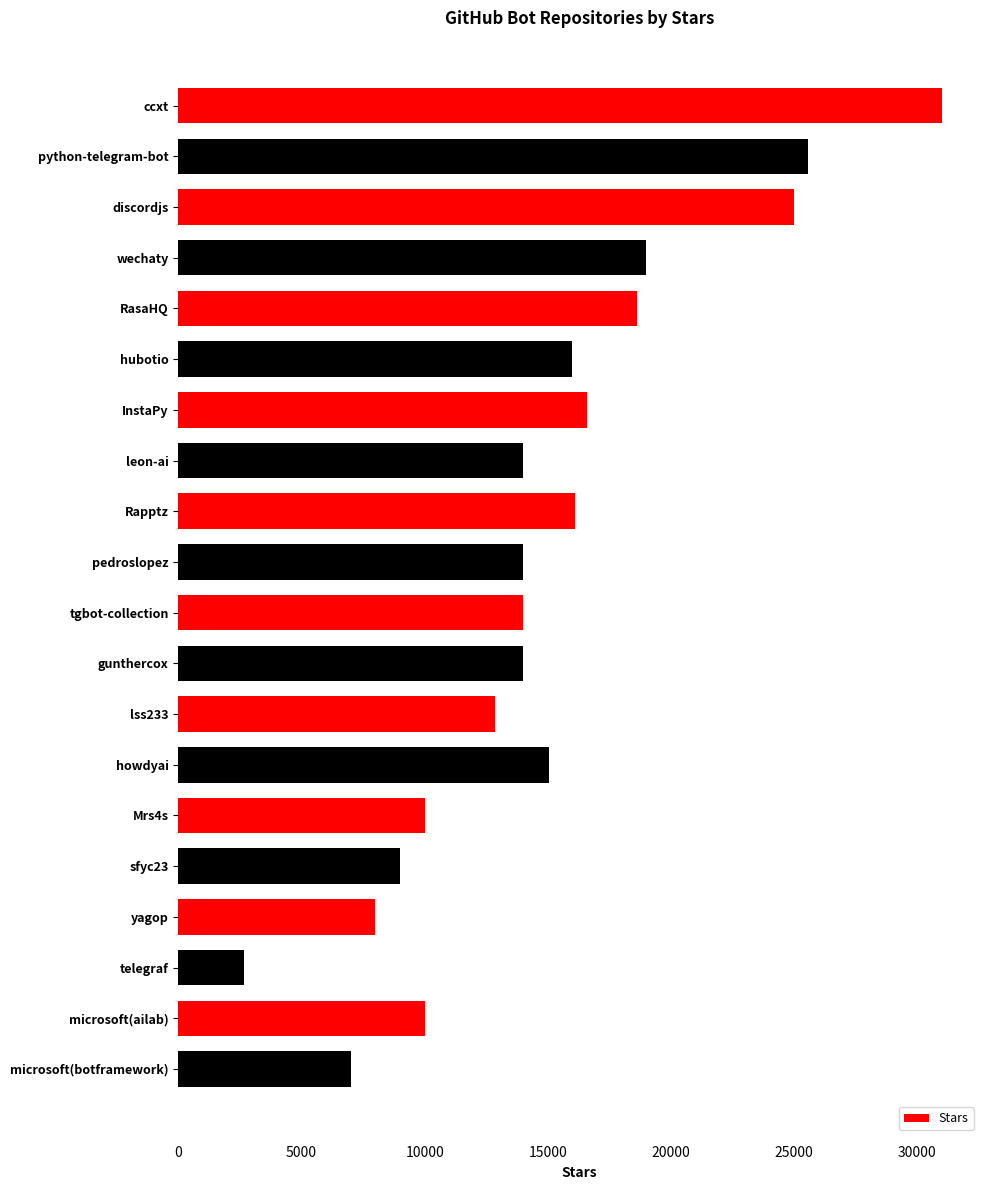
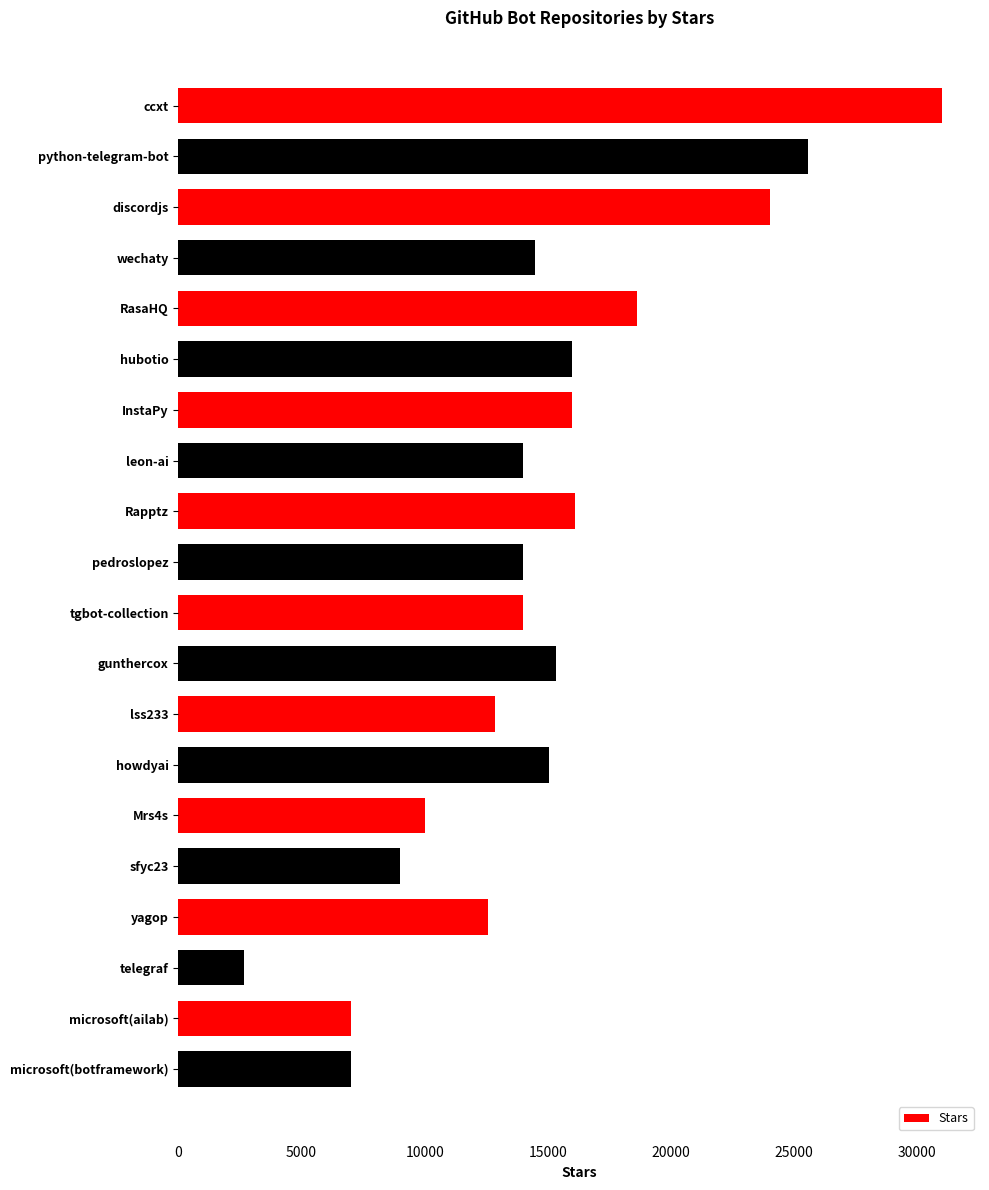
discordjs: 25000 -> 24000
wechaty: 19000 -> 14500
InstaPy: 16600 -> 16000
gunthercox: 14000 -> 15300
yagop: 8000 -> 12600
microsoft(ailab): 10000 -> 7000
